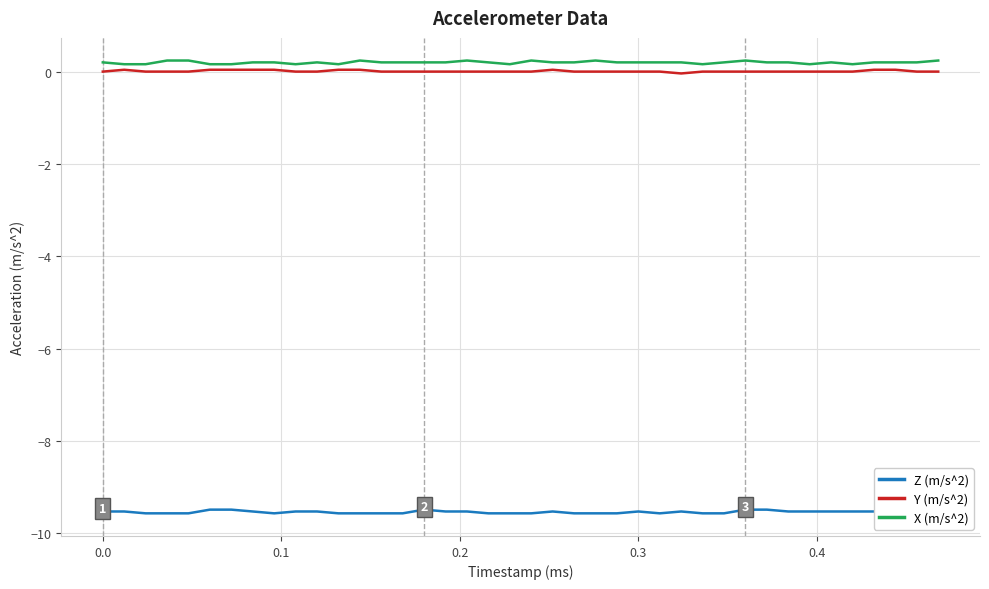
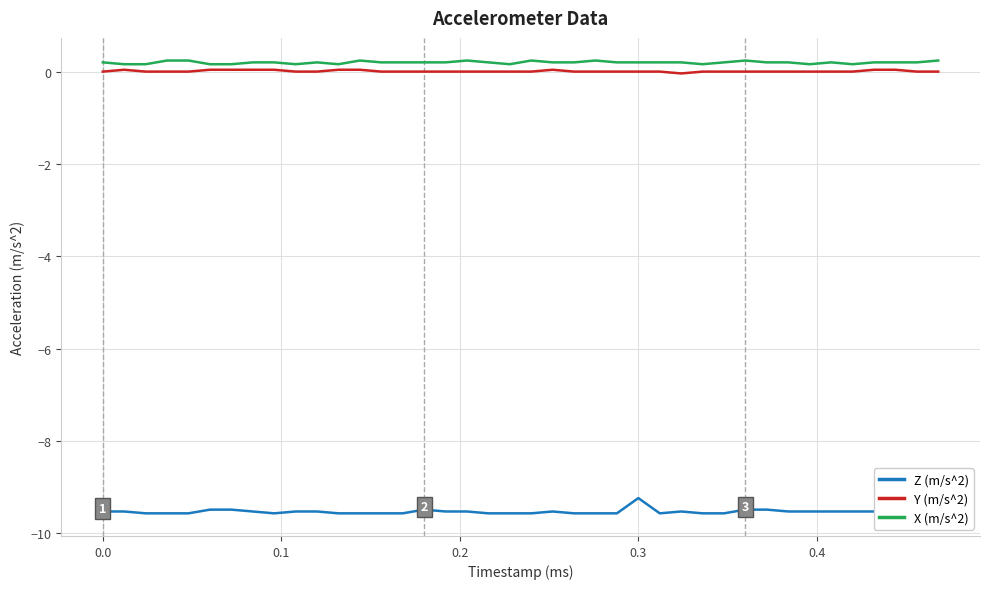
Z (m/s^2), 0.3: -9.5 -> -9.2
